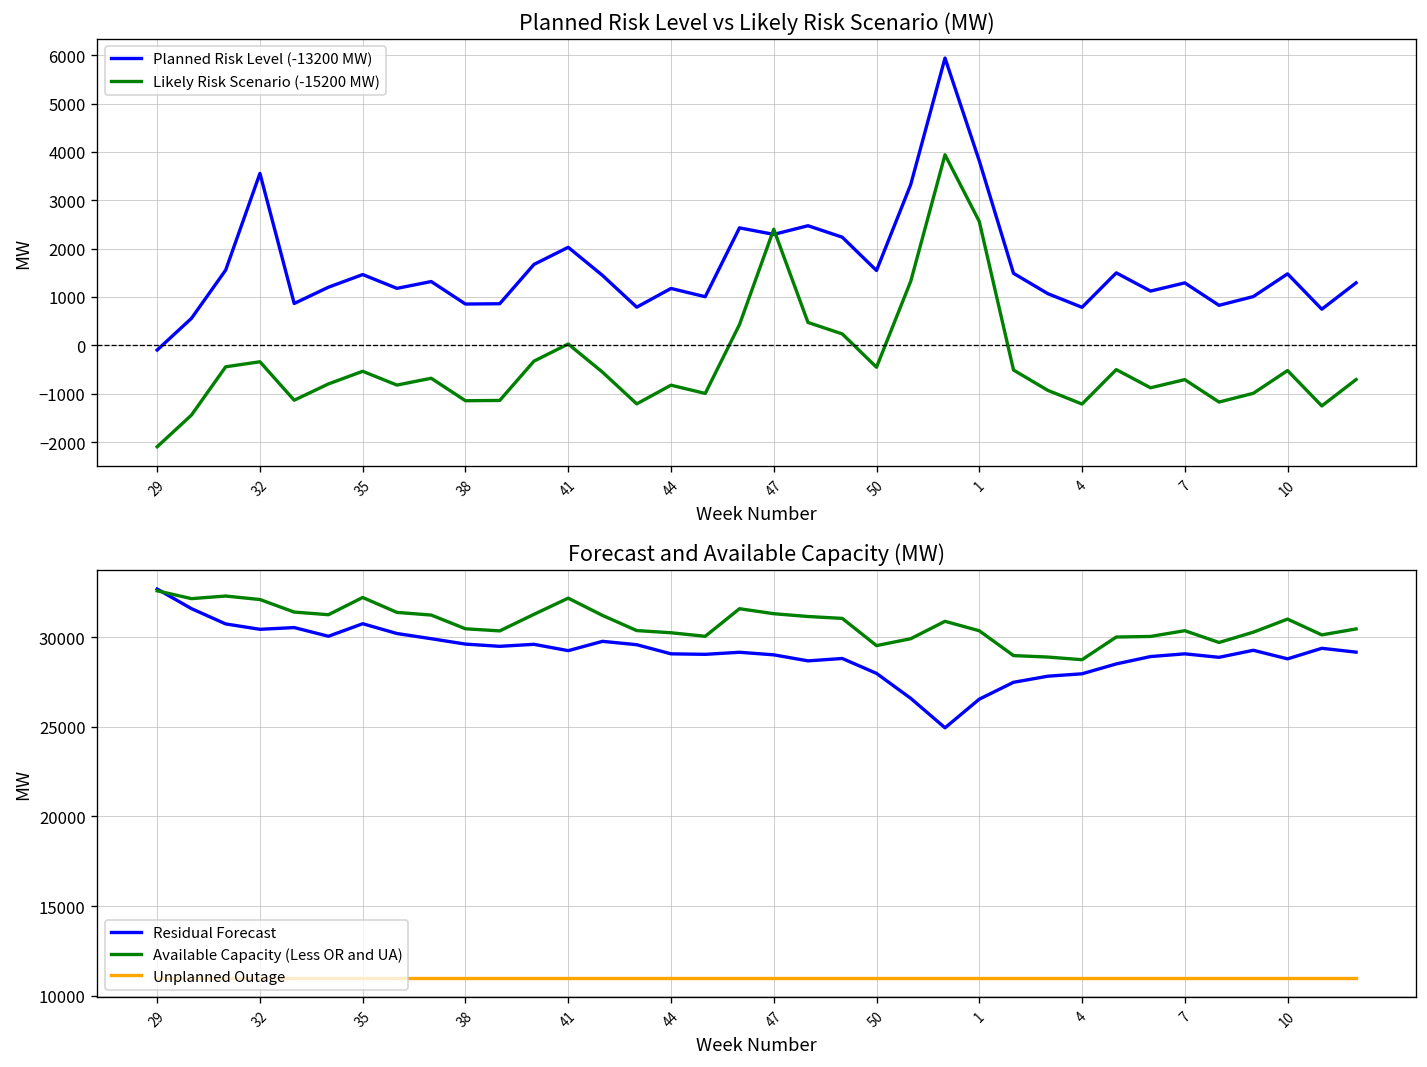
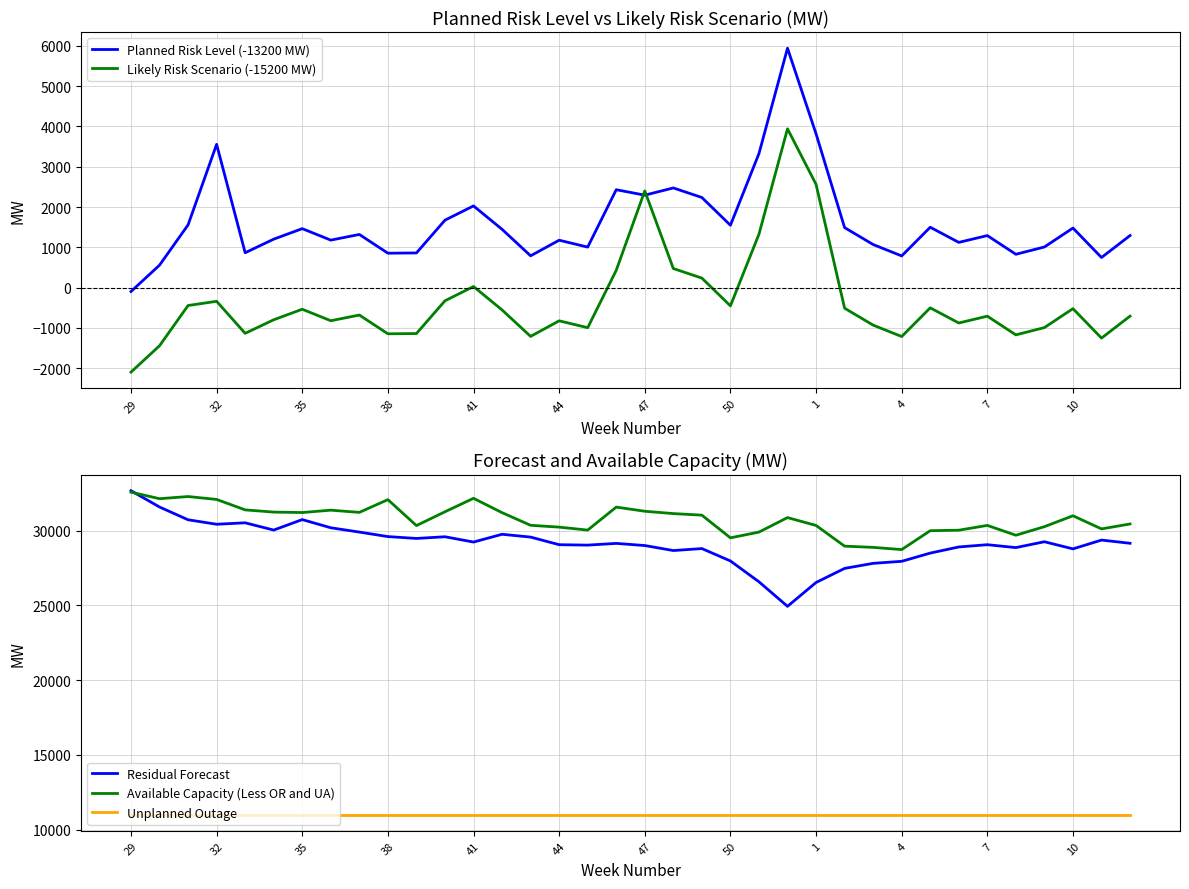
Forecast and Available Capacity (MW), Available Capacity (Less OR and UA), 35: 32200 -> 31200
Forecast and Available Capacity (MW), Available Capacity (Less OR and UA), 38: 30500 -> 32100
